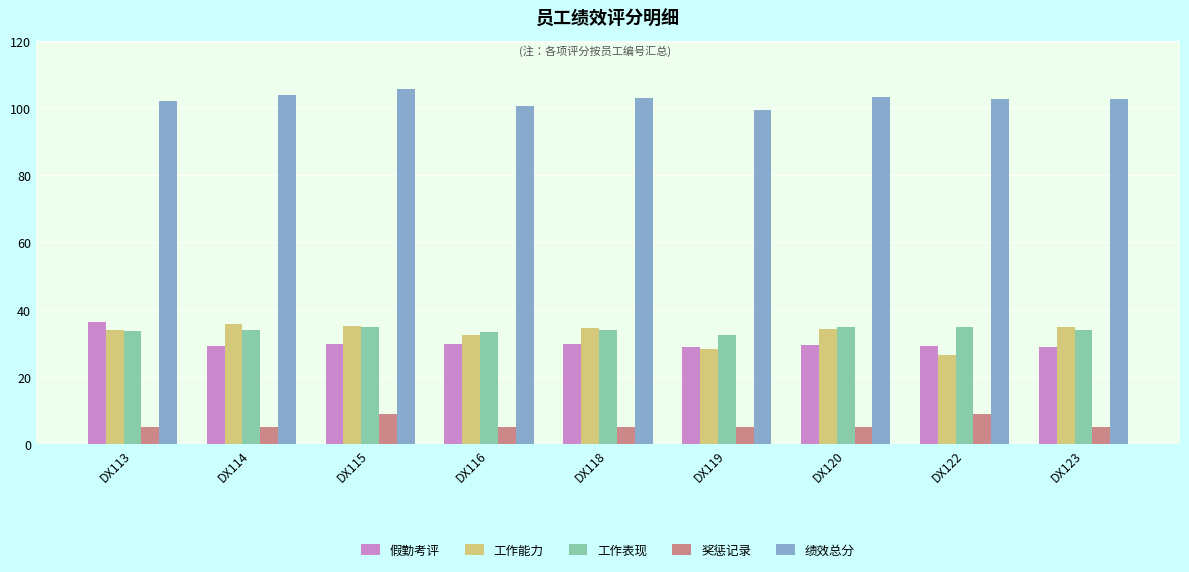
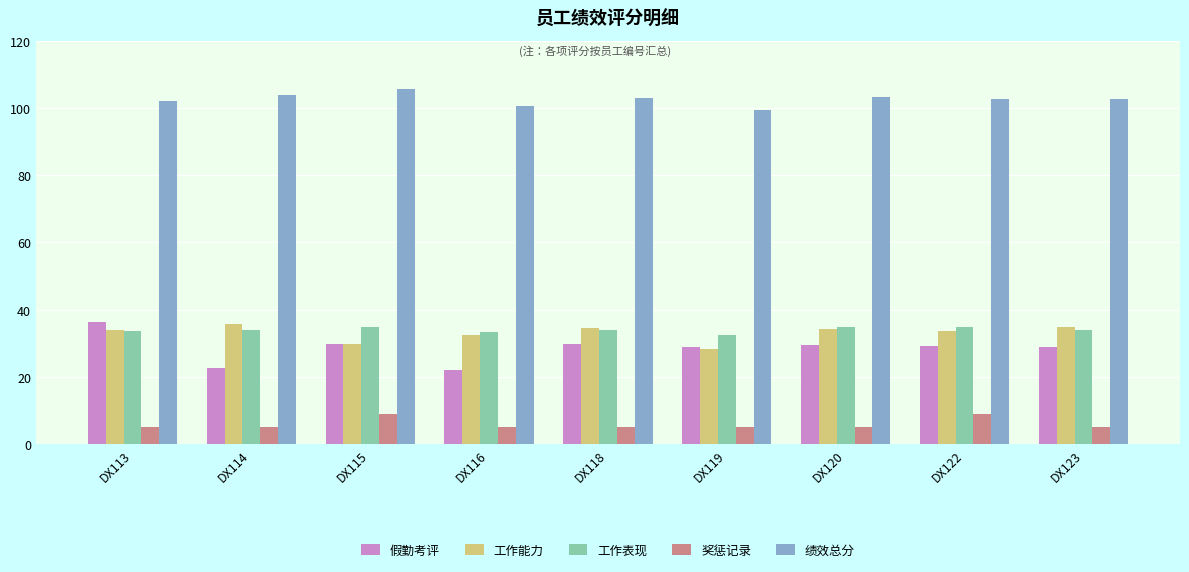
假勤考评, DX114: 29 -> 23
工作能力, DX115: 35 -> 30
假勤考评, DX116: 30 -> 22
工作能力, DX122: 26 -> 34
